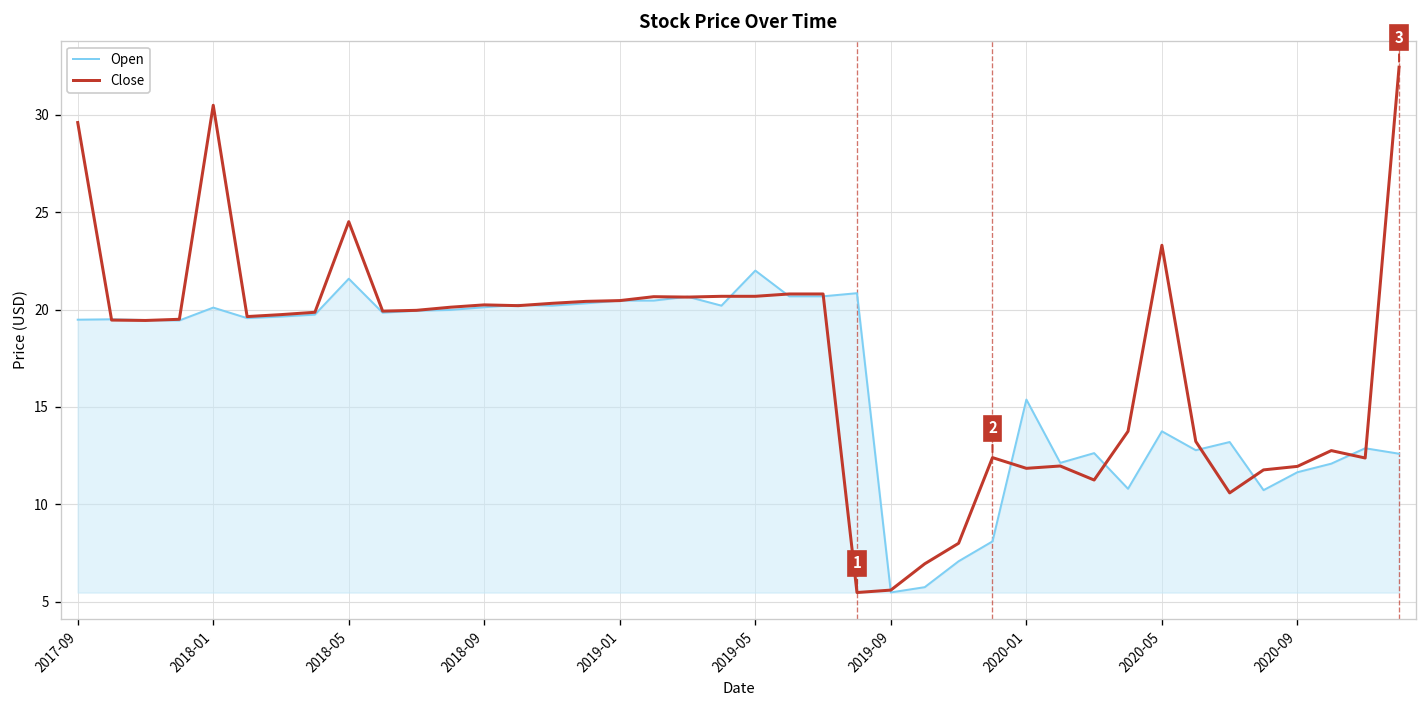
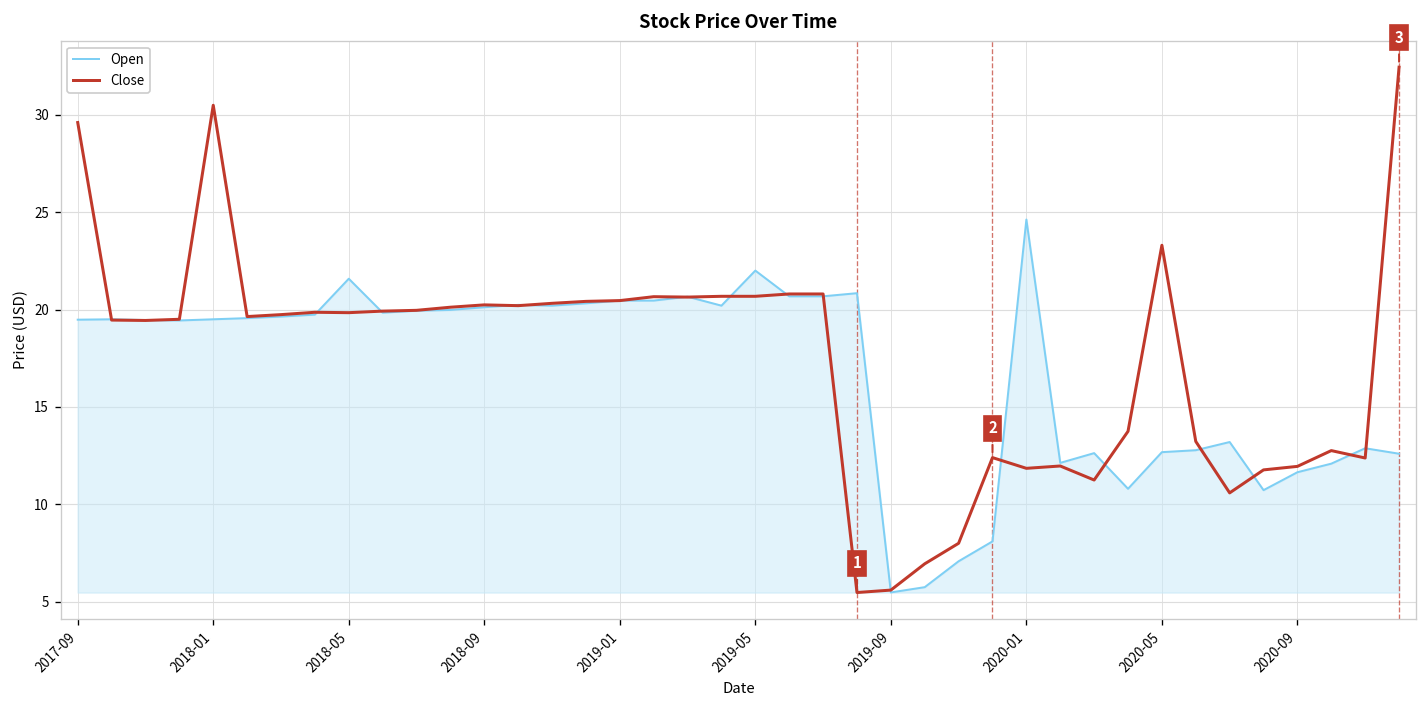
Open, 2018-01: 20.1 -> 19.5
Close, 2018-05: 24.5 -> 19.8
Open, 2020-01: 15.4 -> 24.6
Open, 2020-05: 13.8 -> 12.7
